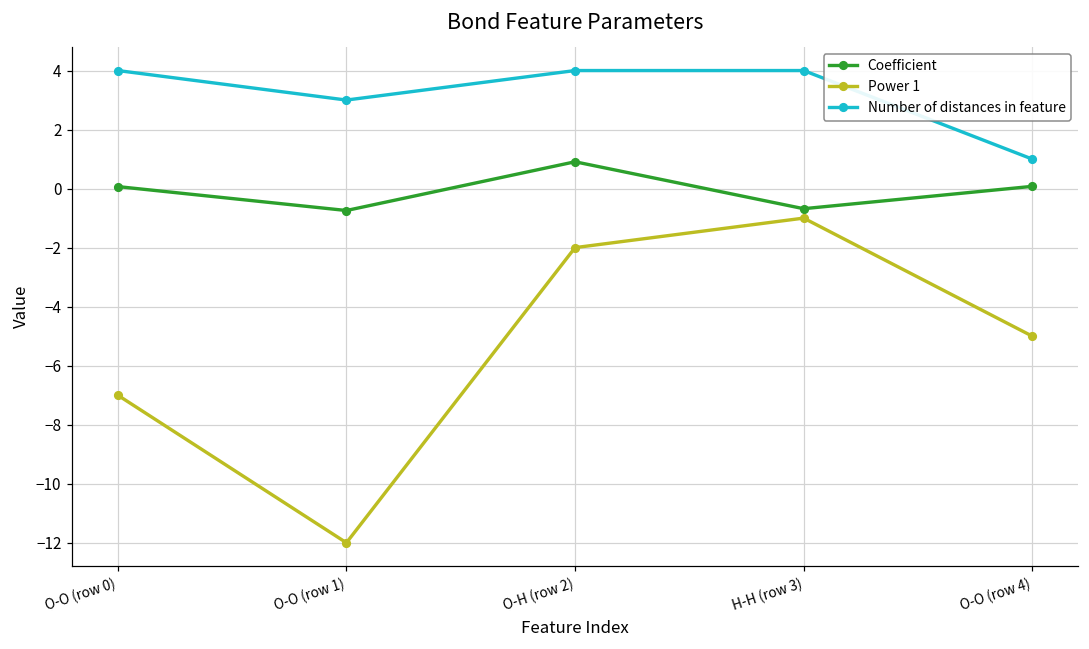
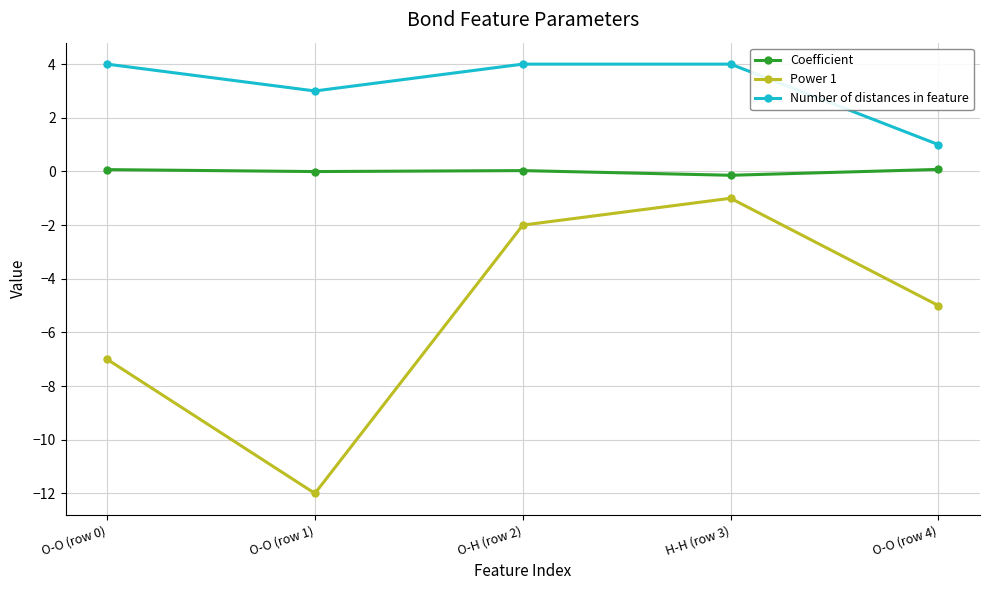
Coefficient, O-O (row 1): -0.7 -> 0.0
Coefficient, O-H (row 2): 0.9 -> 0.0
Coefficient, H-H (row 3): -0.7 -> -0.1
